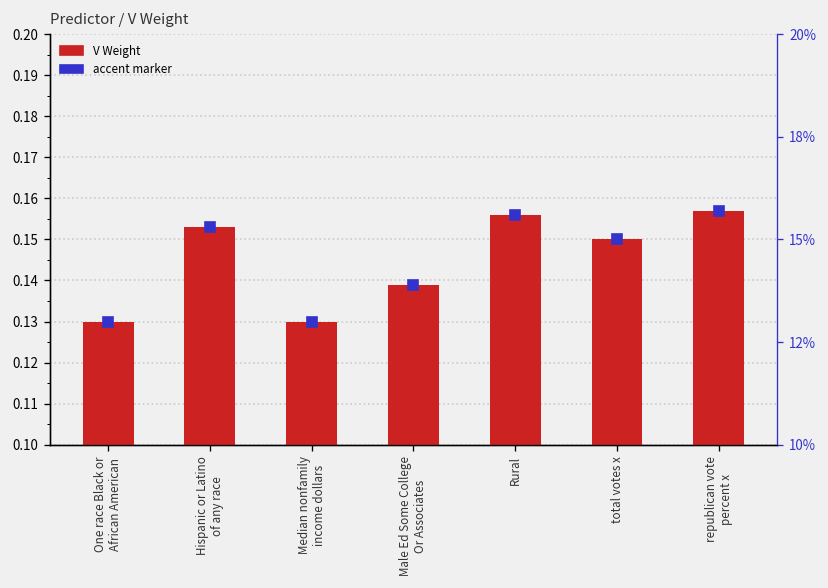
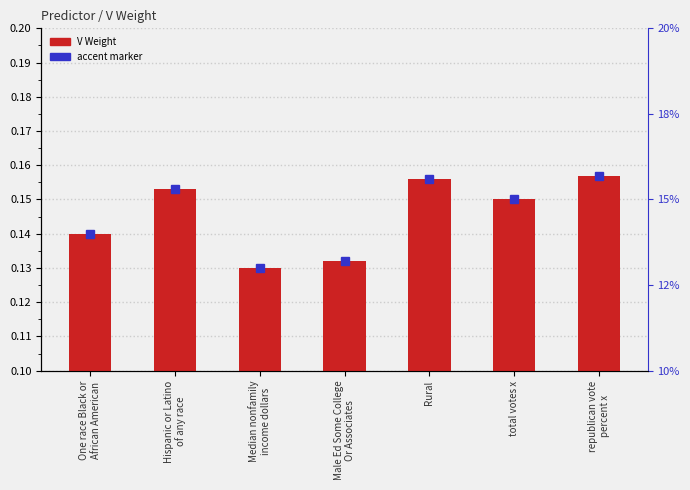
V Weight, One race Black or African American: 0.13 -> 0.14
V Weight, Male Ed Some College Or Associates: 0.139 -> 0.132
